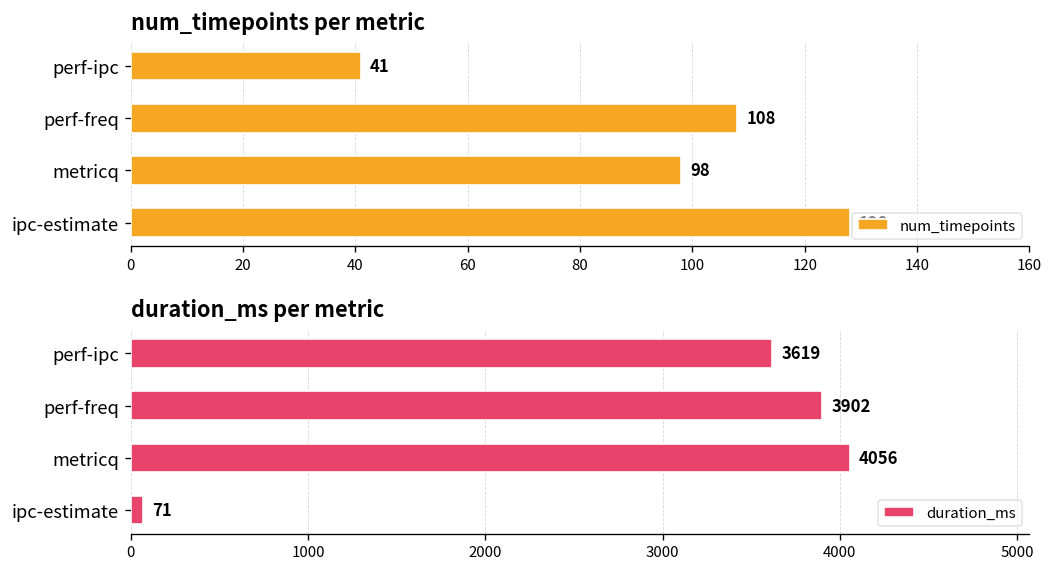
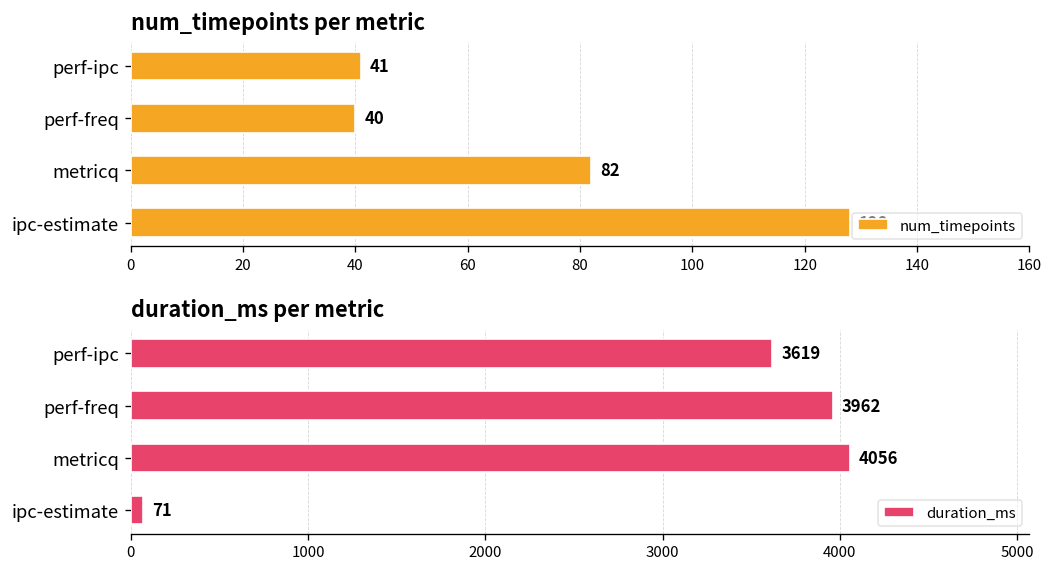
num_timepoints per metric, perf-freq: 108 -> 40
num_timepoints per metric, metricq: 98 -> 82
duration_ms per metric, perf-freq: 3902 -> 3962
